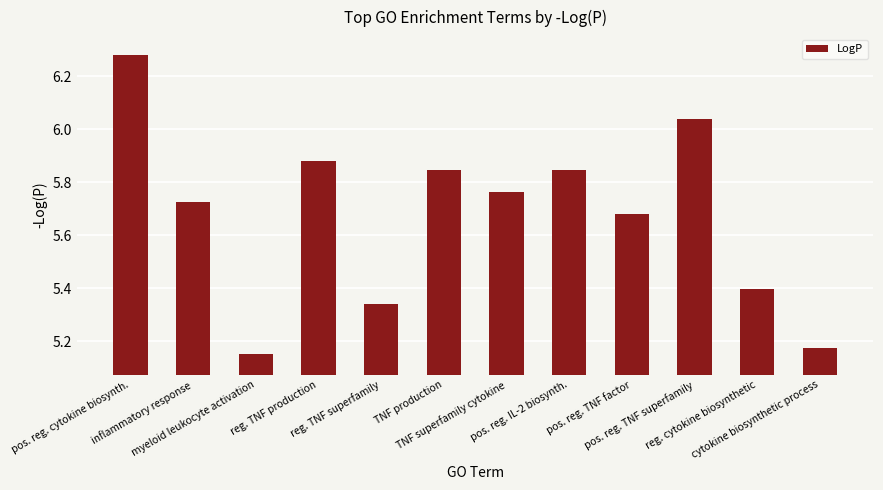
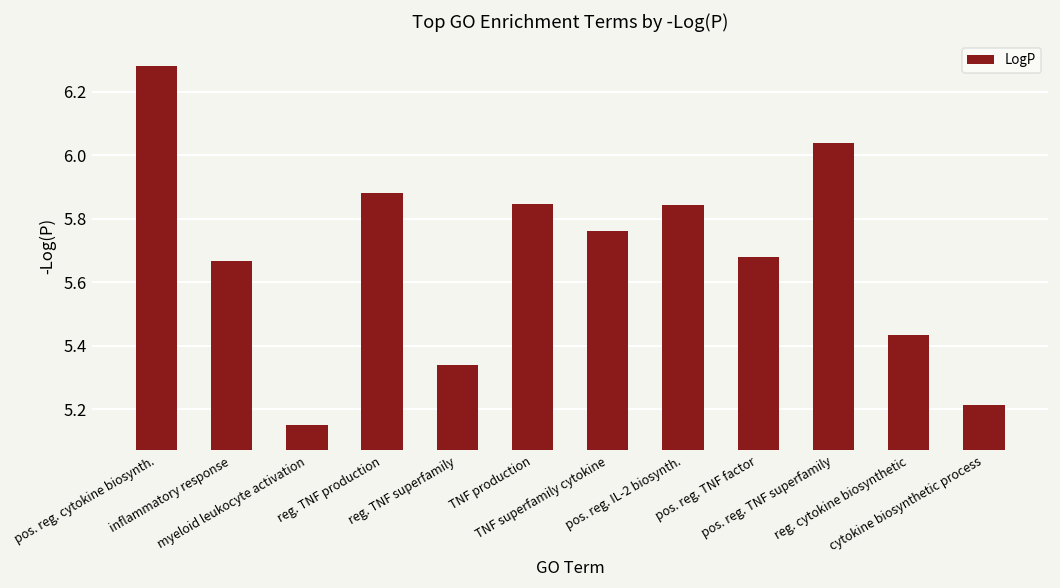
inflammatory response: 5.72 -> 5.67
reg. cytokine biosynthetic: 5.40 -> 5.43
cytokine biosynthetic process: 5.17 -> 5.21
